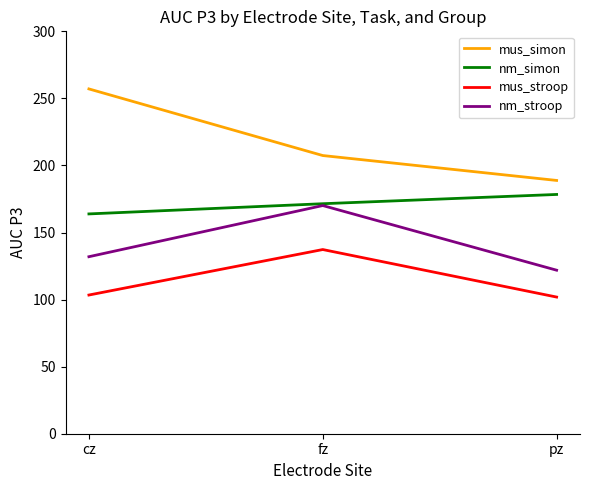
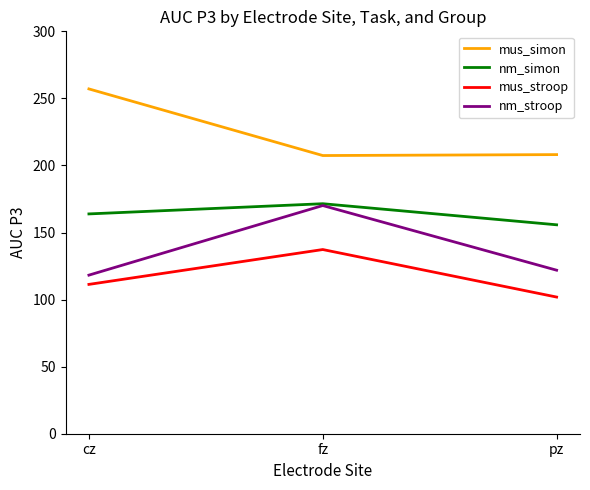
mus_stroop, cz: 103 -> 111
nm_stroop, cz: 132 -> 118
mus_simon, pz: 189 -> 208
nm_simon, pz: 178 -> 156
